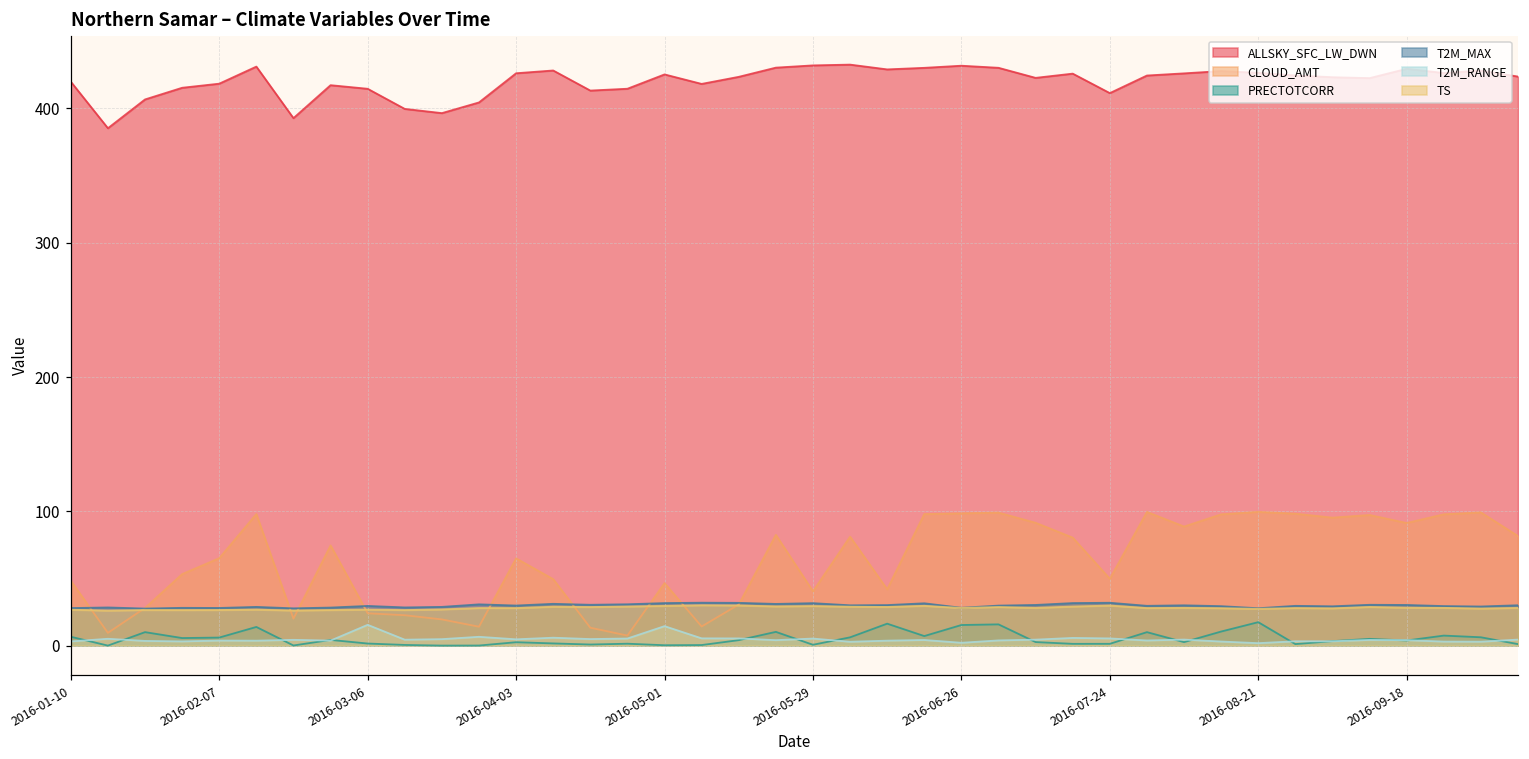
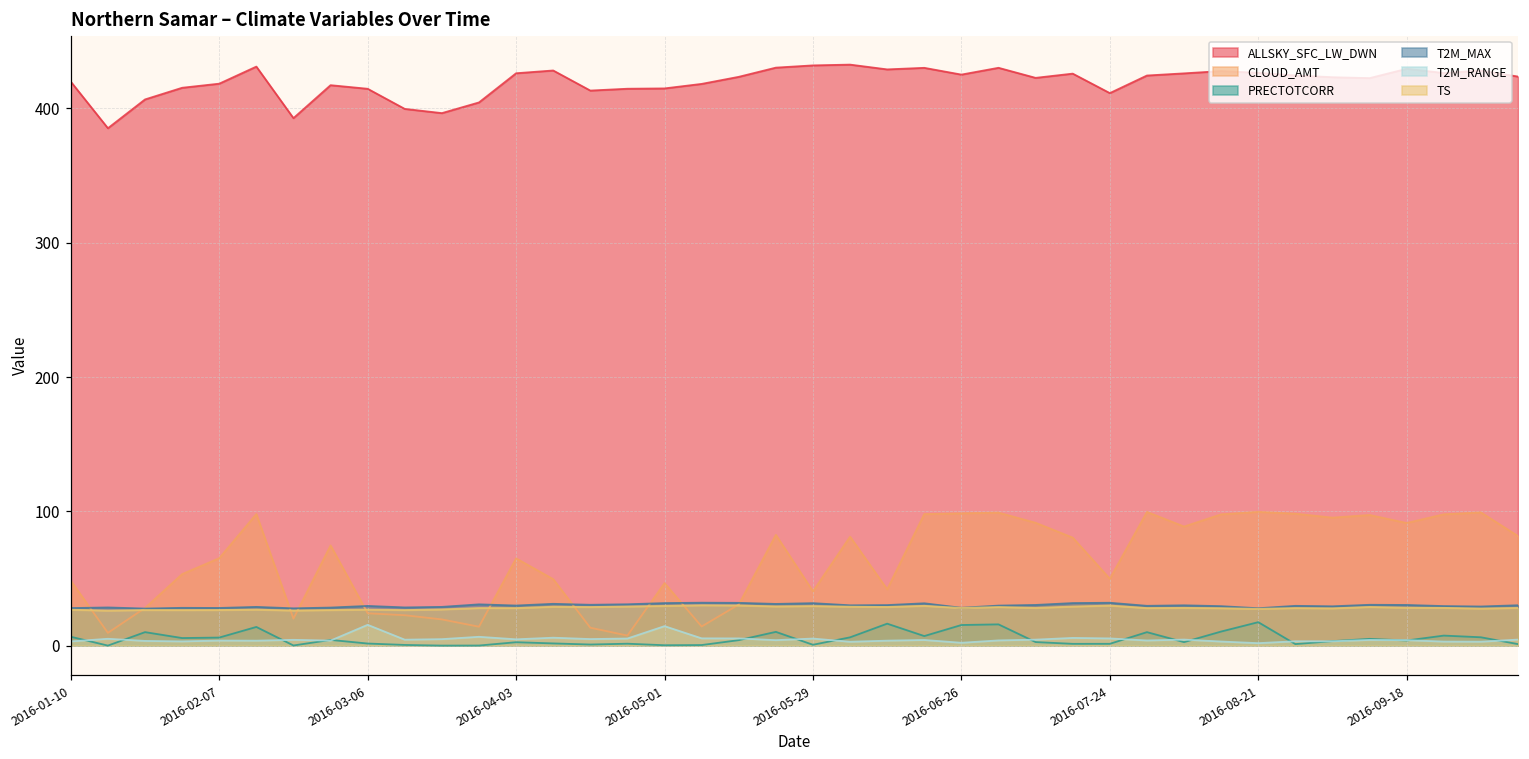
ALLSKY_SFC_LW_DWN, 2016-05-01: 425 -> 415
ALLSKY_SFC_LW_DWN, 2016-06-26: 432 -> 425
